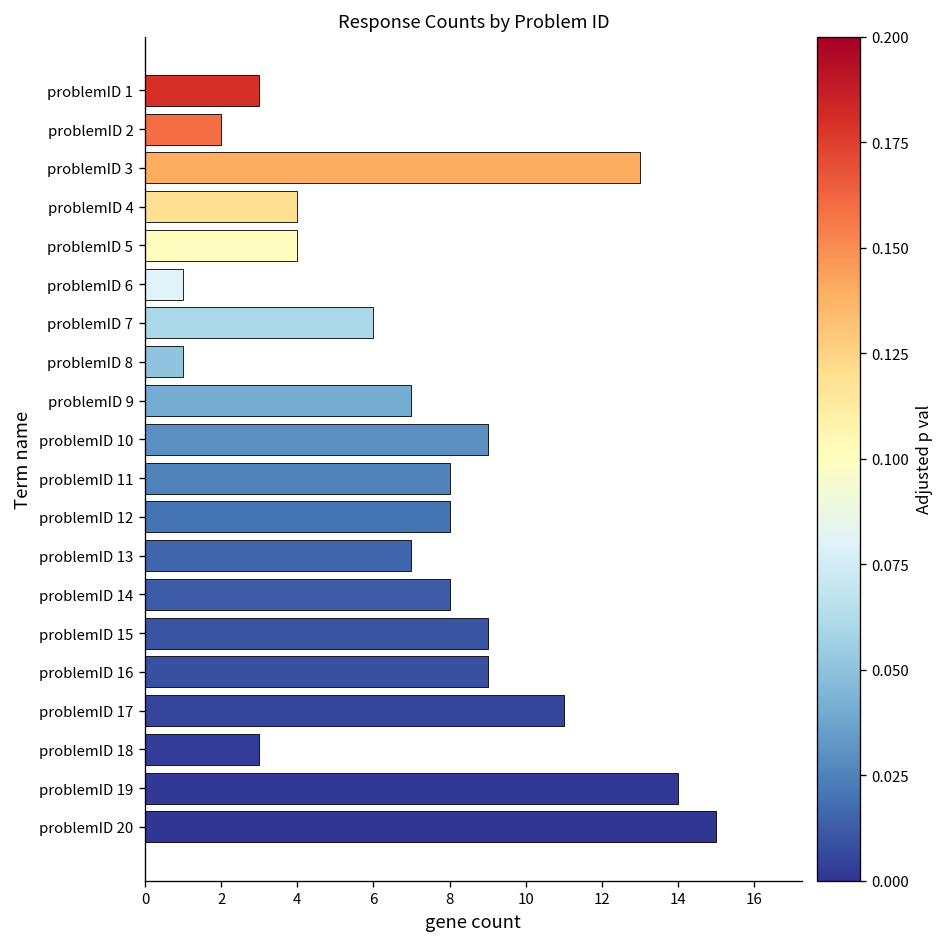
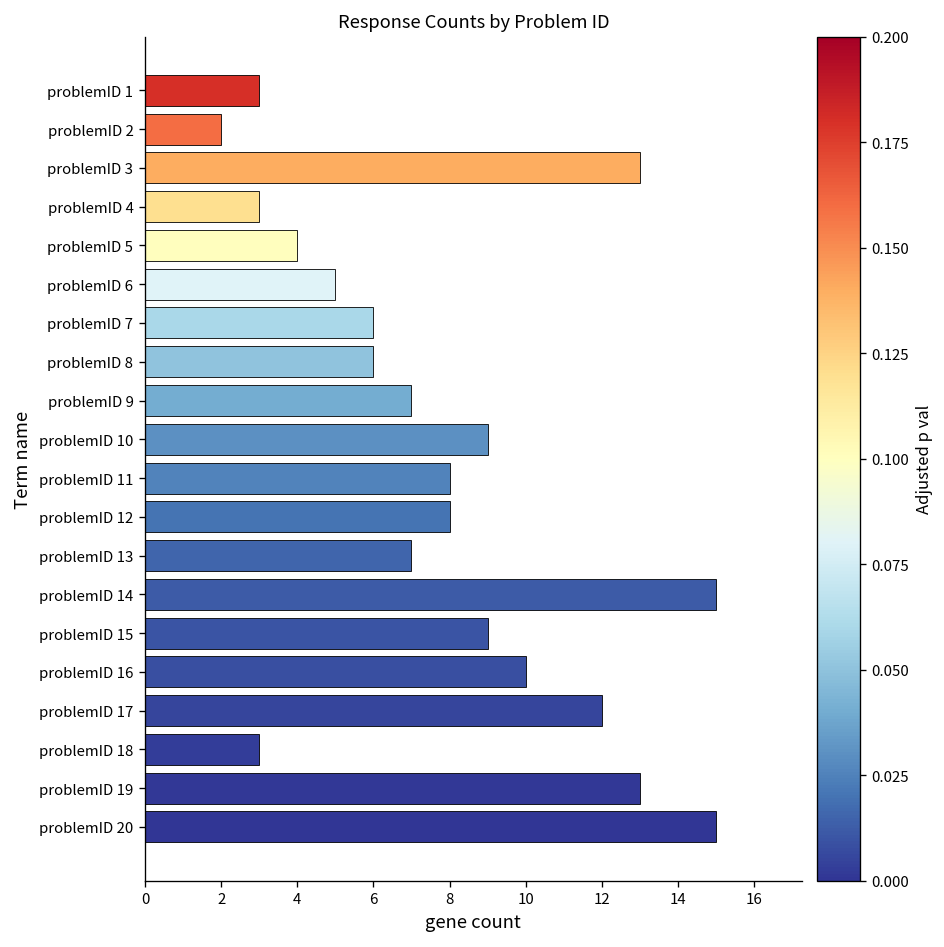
problemID 4: 4 -> 3
problemID 6: 1 -> 5
problemID 8: 1 -> 6
problemID 14: 8 -> 15
problemID 16: 9 -> 10
problemID 17: 11 -> 12
problemID 19: 14 -> 13
